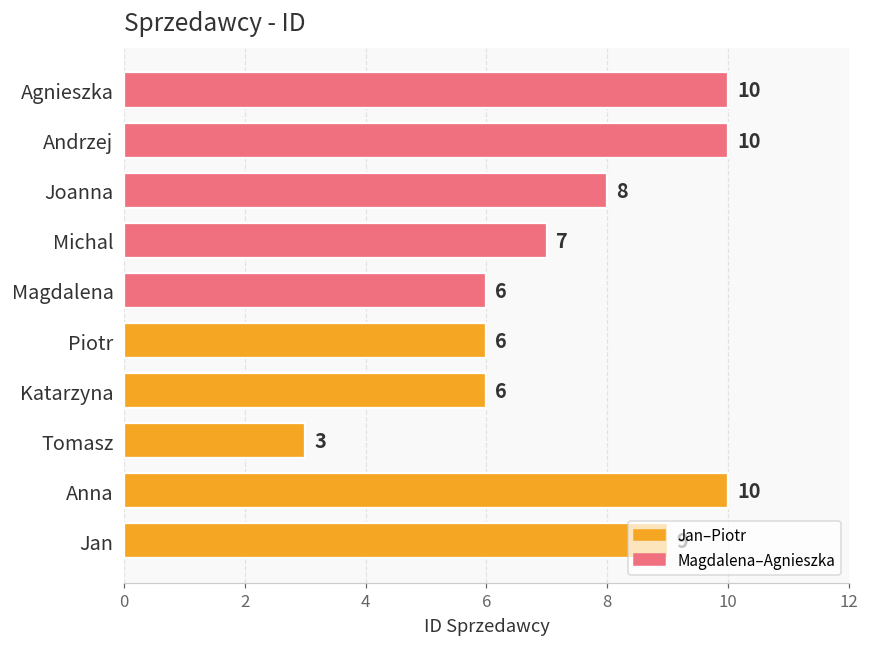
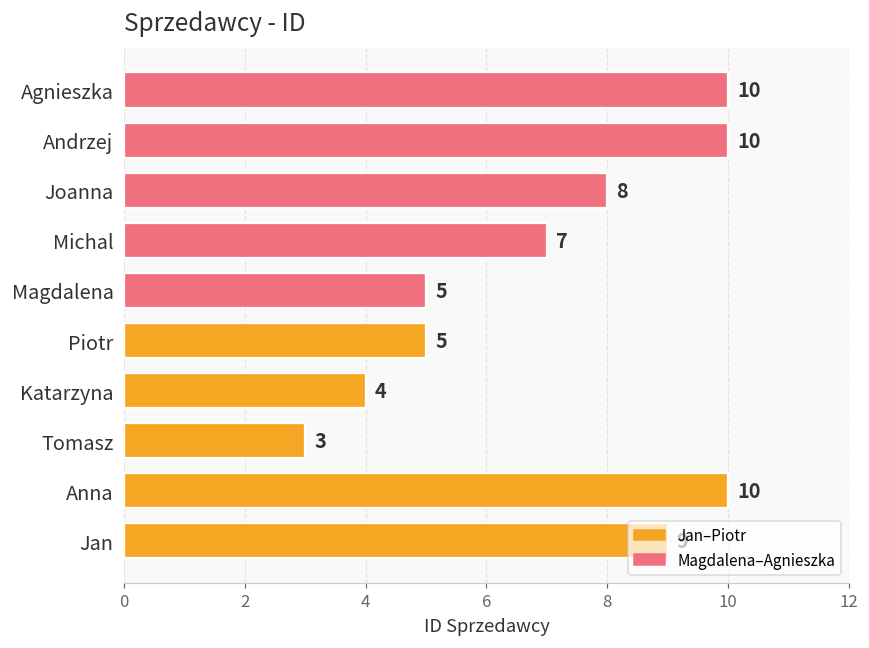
Magdalena: 6 -> 5
Piotr: 6 -> 5
Katarzyna: 6 -> 4
